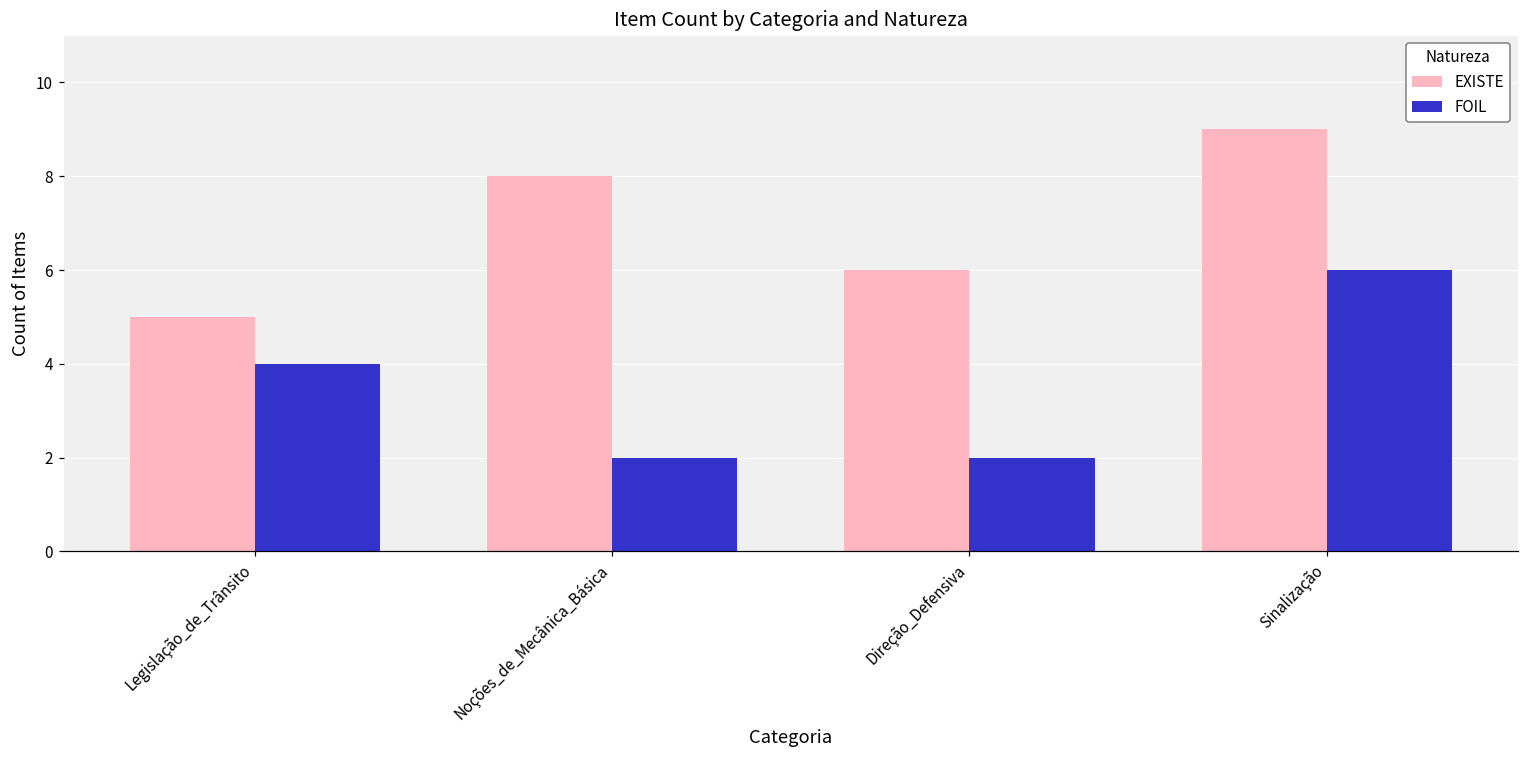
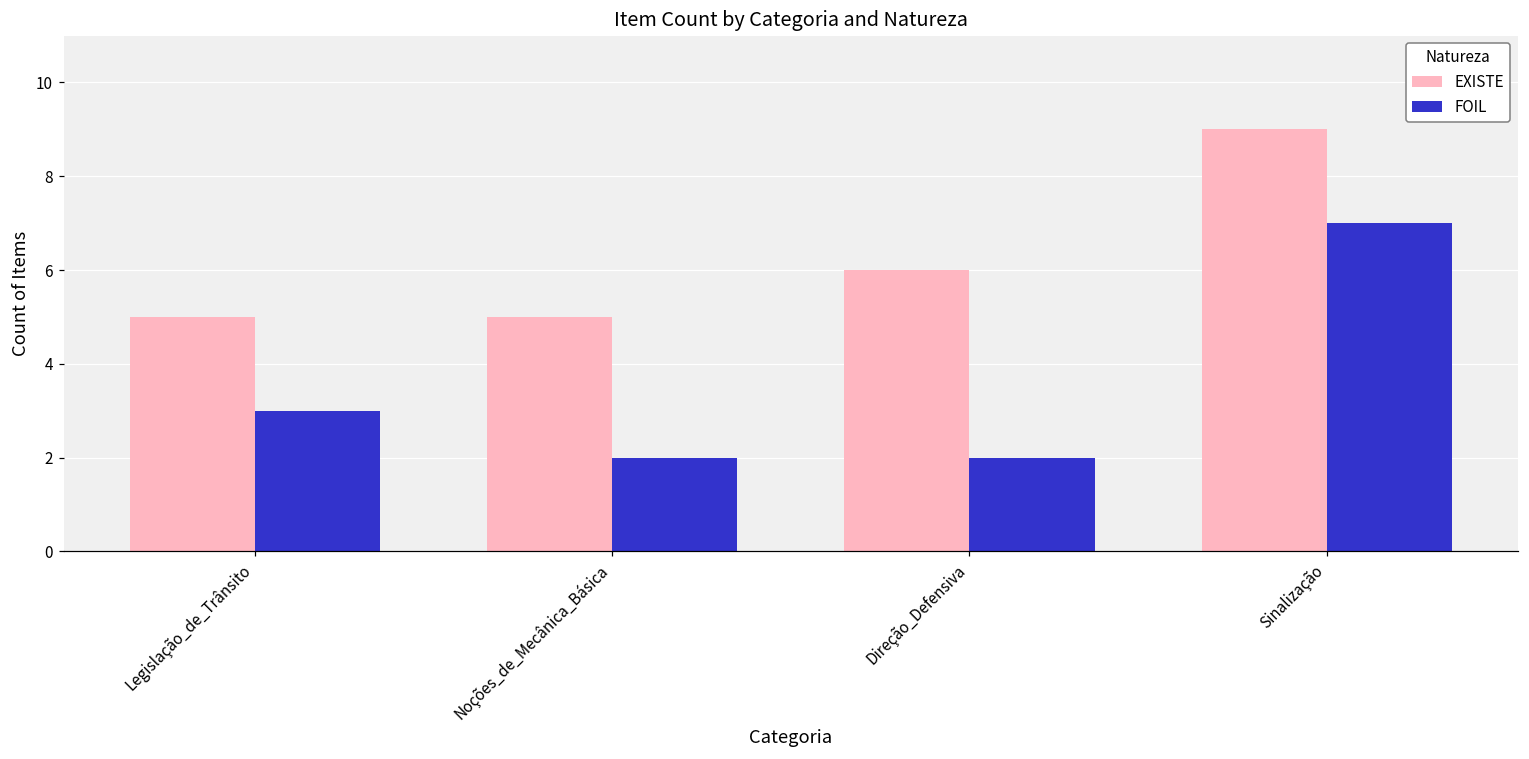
FOIL, Legislação_de_Trânsito: 4 -> 3
EXISTE, Noções_de_Mecânica_Básica: 8 -> 5
FOIL, Sinalização: 6 -> 7
